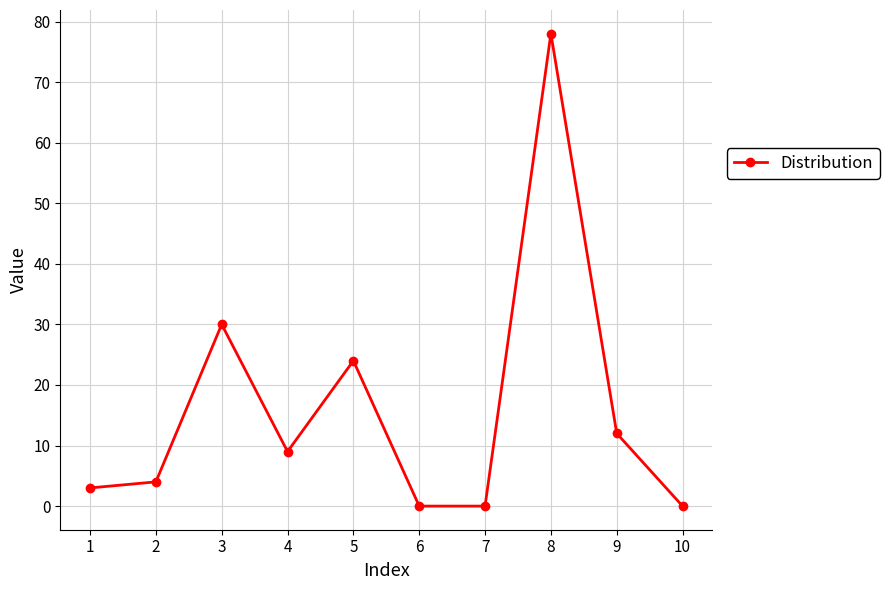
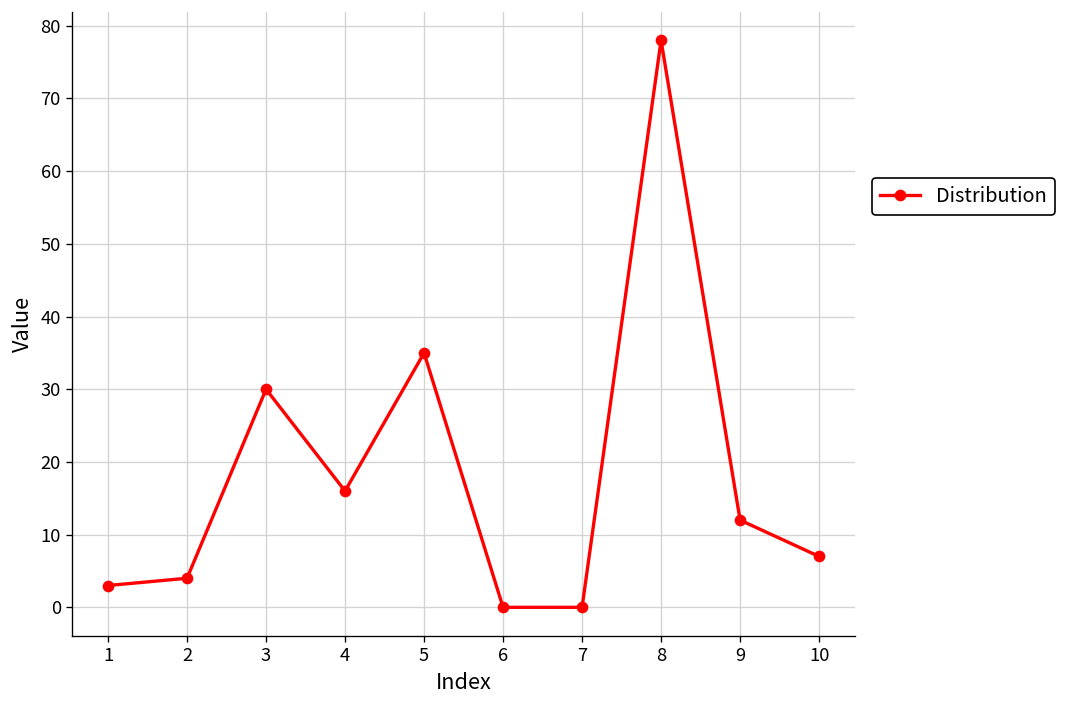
4: 9 -> 16
5: 24 -> 35
10: 0 -> 7
